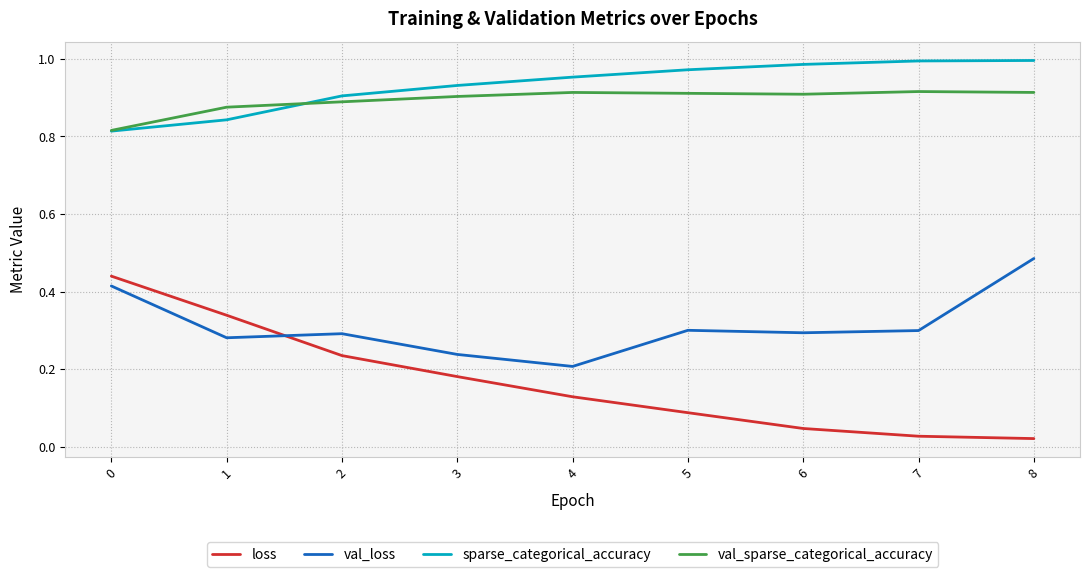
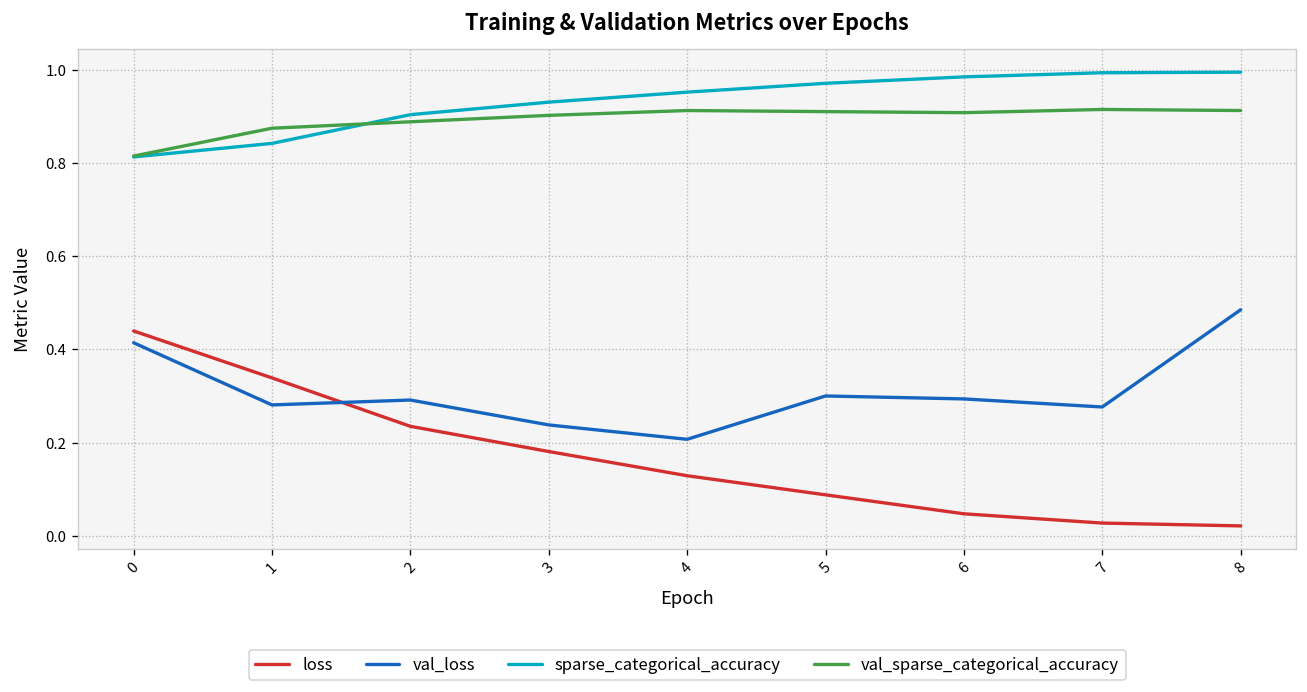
val_loss, 7: 0.30 -> 0.28
